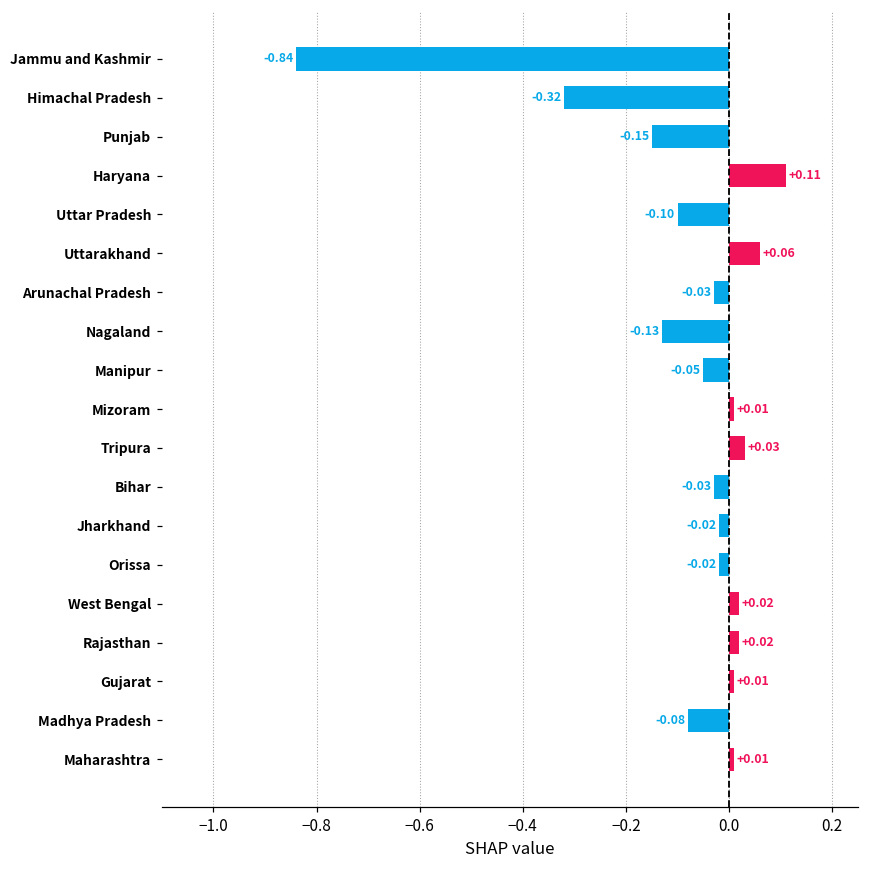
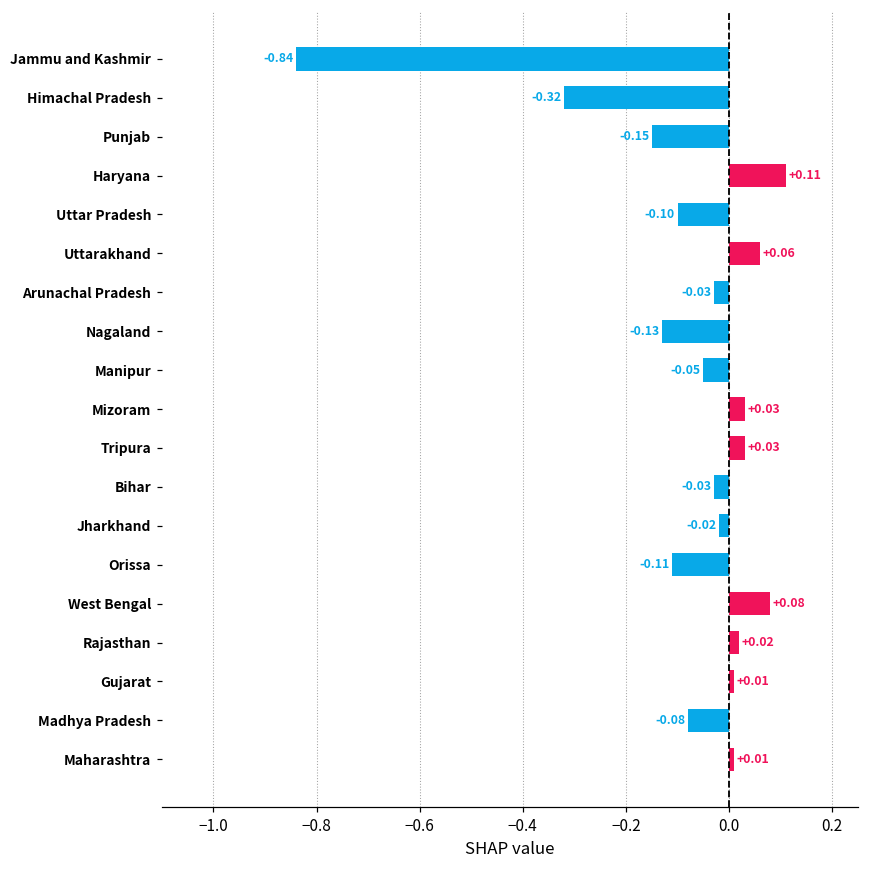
Mizoram: +0.01 -> +0.03
Orissa: -0.02 -> -0.11
West Bengal: +0.02 -> +0.08
